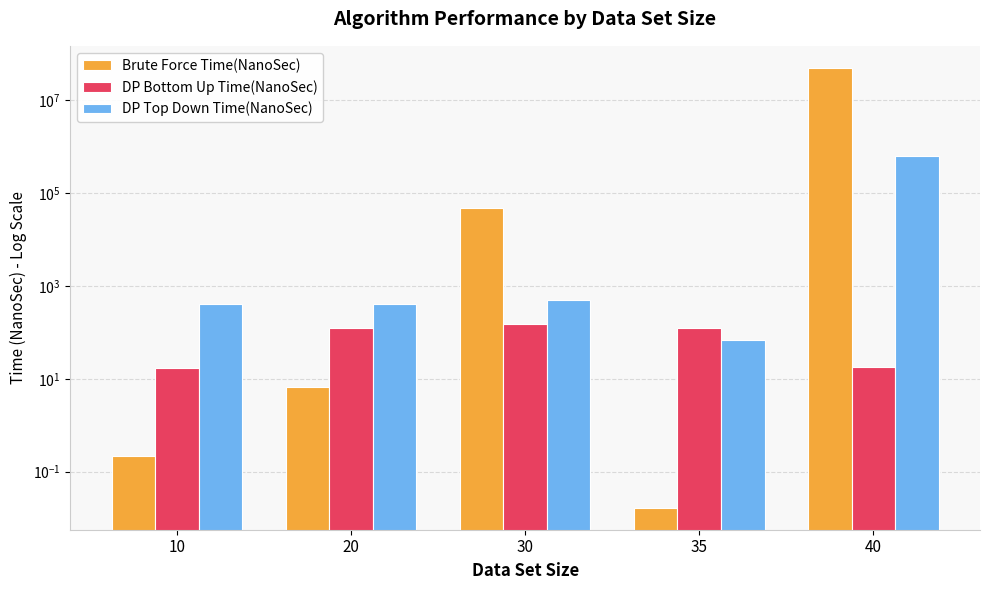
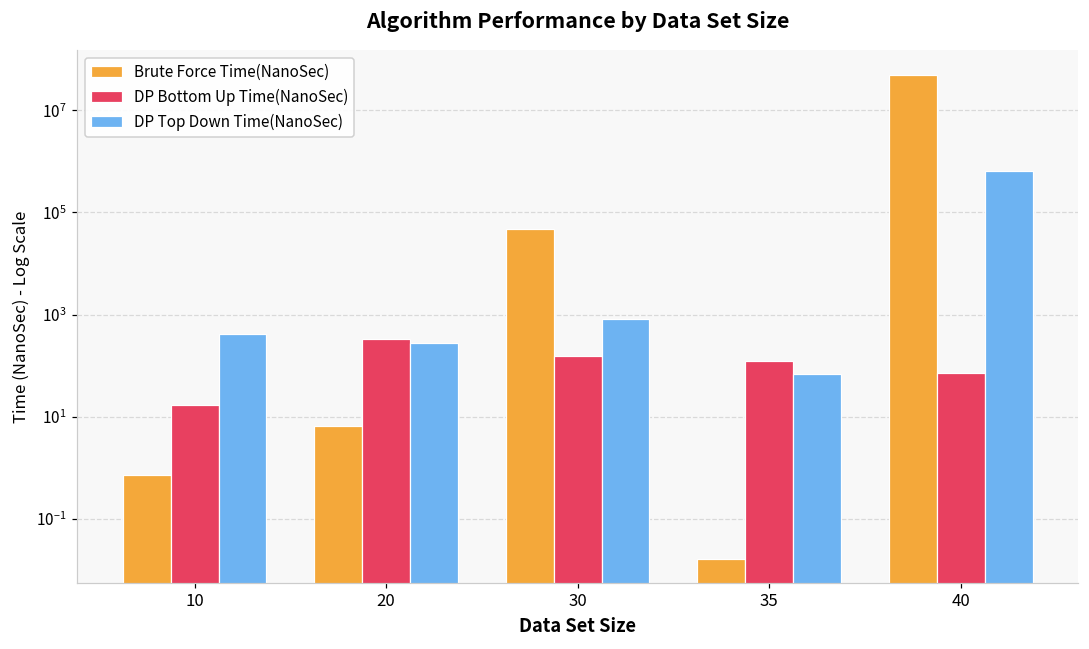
Brute Force Time(NanoSec), 10: 0.2 -> 0.7
DP Bottom Up Time(NanoSec), 20: 130 -> 300
DP Top Down Time(NanoSec), 20: 400 -> 300
DP Top Down Time(NanoSec), 30: 500 -> 800
DP Bottom Up Time(NanoSec), 40: 18 -> 70
